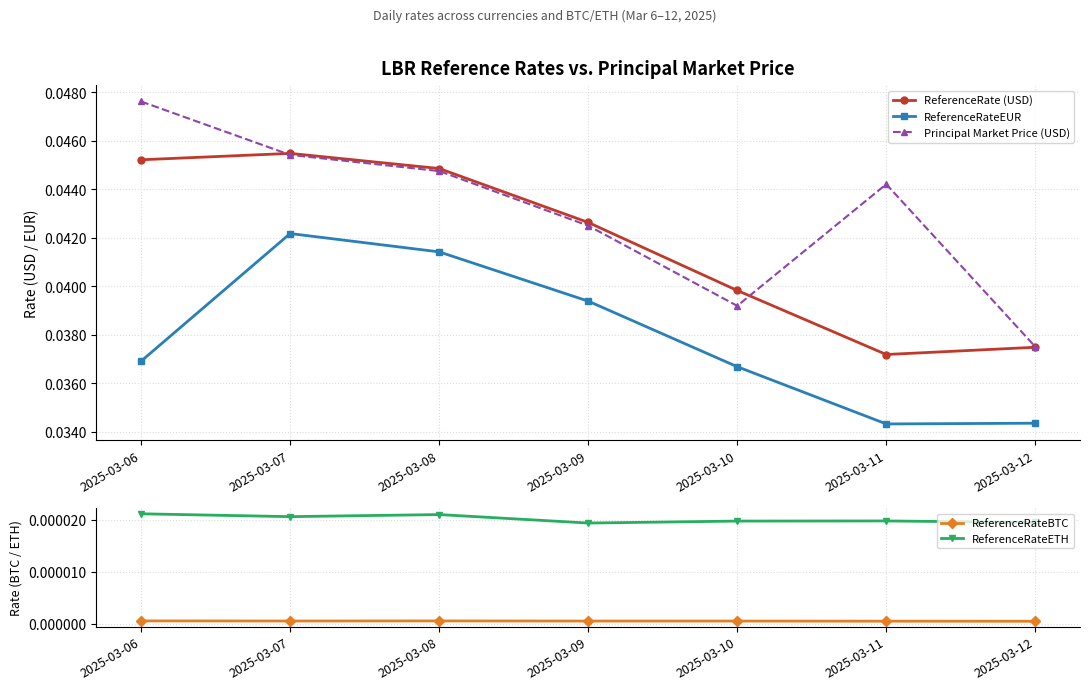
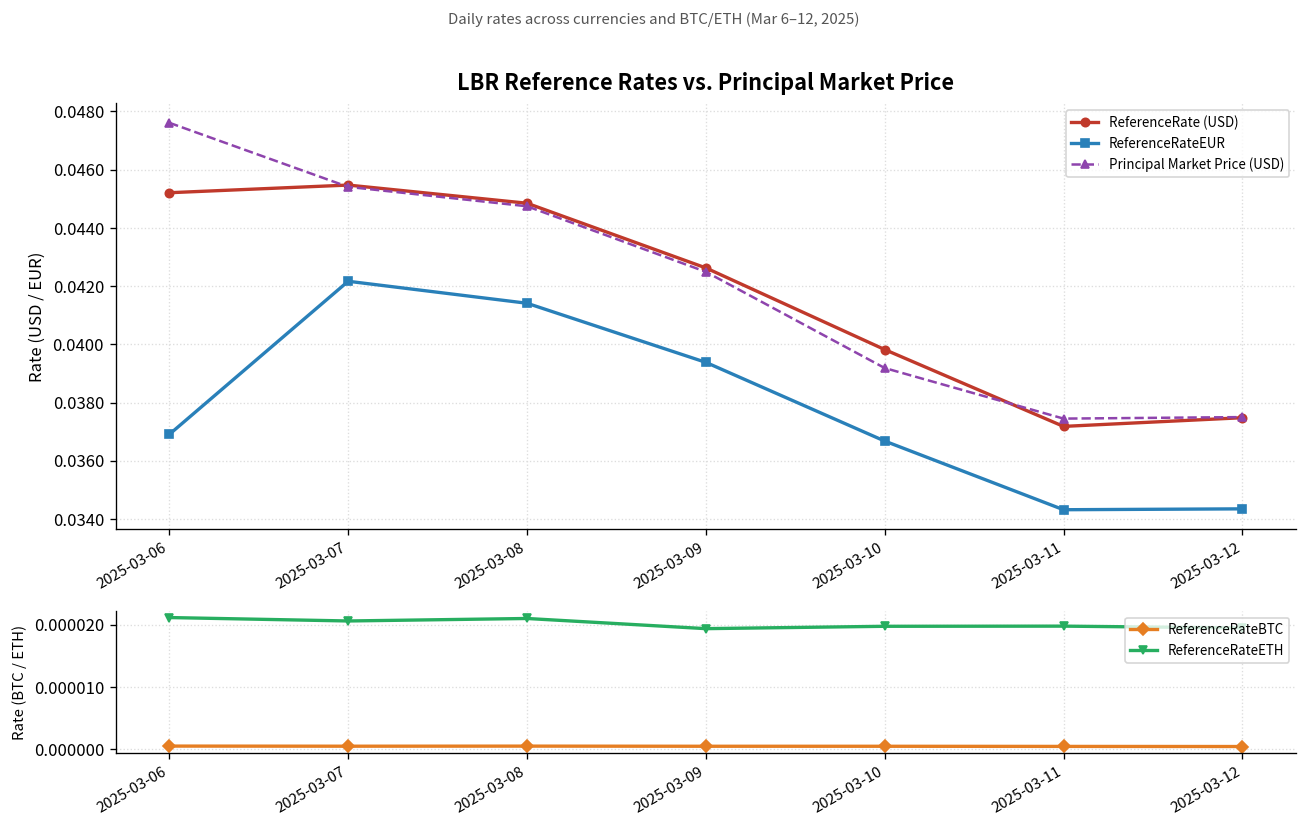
LBR Reference Rates vs. Principal Market Price, Principal Market Price (USD), 2025-03-11: 0.0442 -> 0.0374
